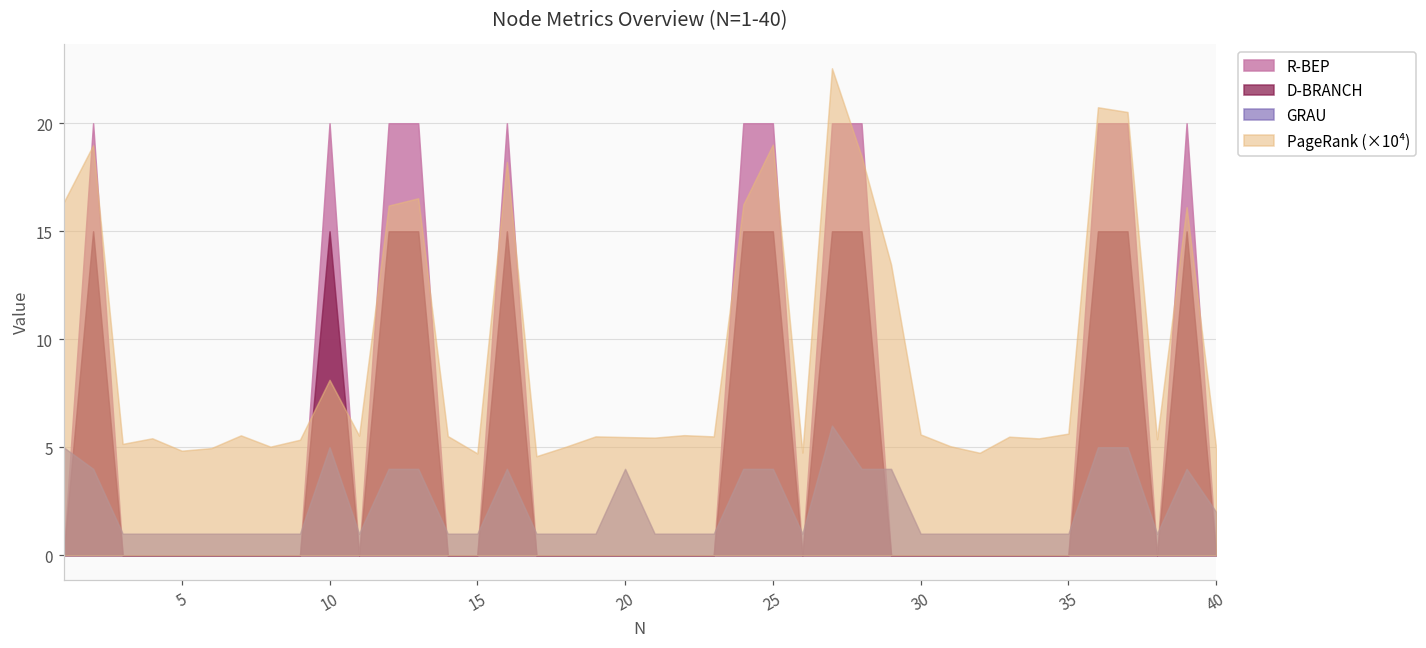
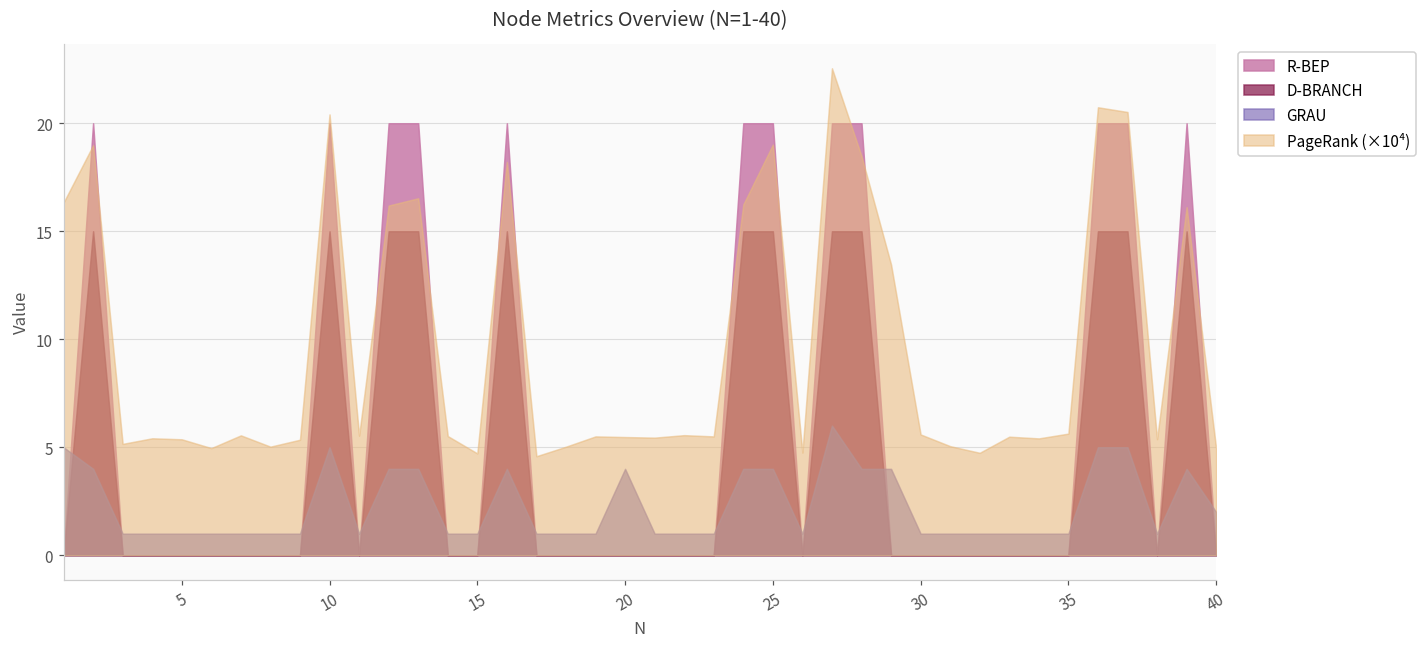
PageRank (×10⁴), 5: 4.8 -> 5.4
PageRank (×10⁴), 10: 8.1 -> 20.4
